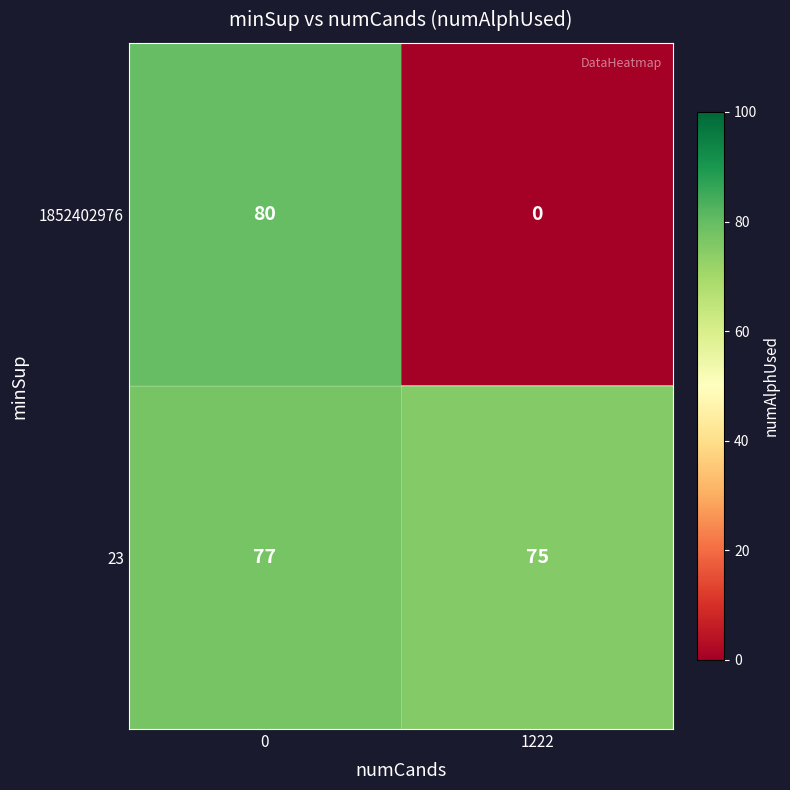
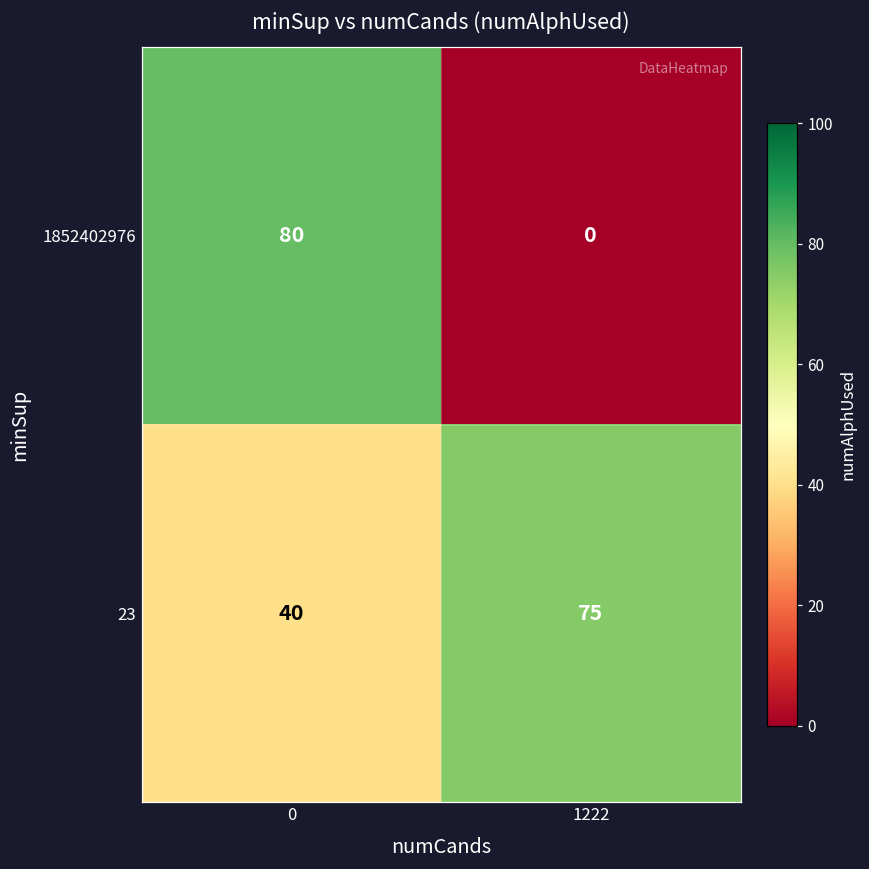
23, 0: 77 -> 40
